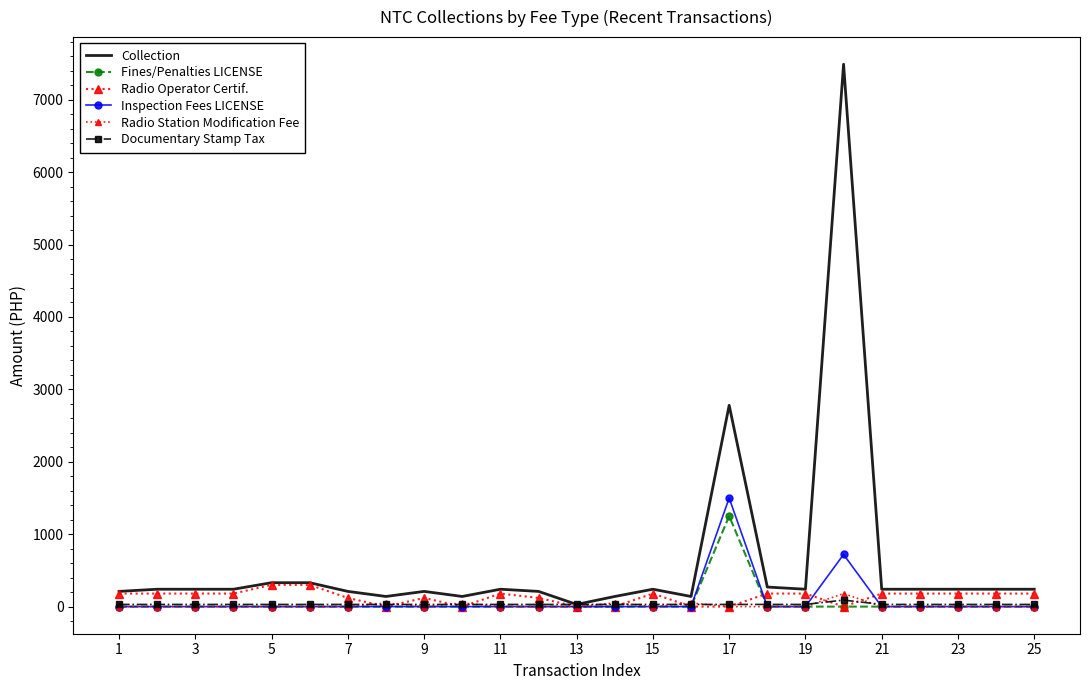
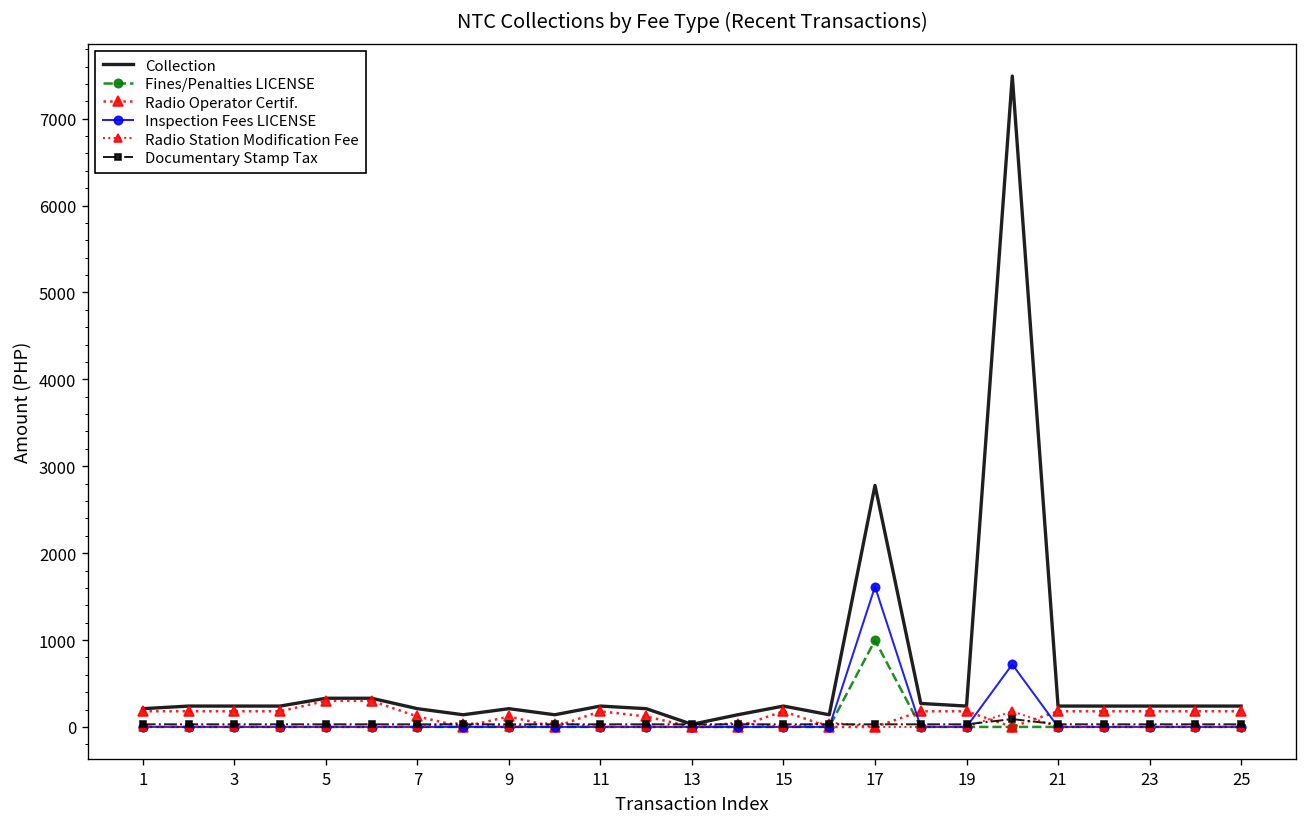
Fines/Penalties LICENSE, 17: 1300 -> 1000
Inspection Fees LICENSE, 17: 1500 -> 1600
